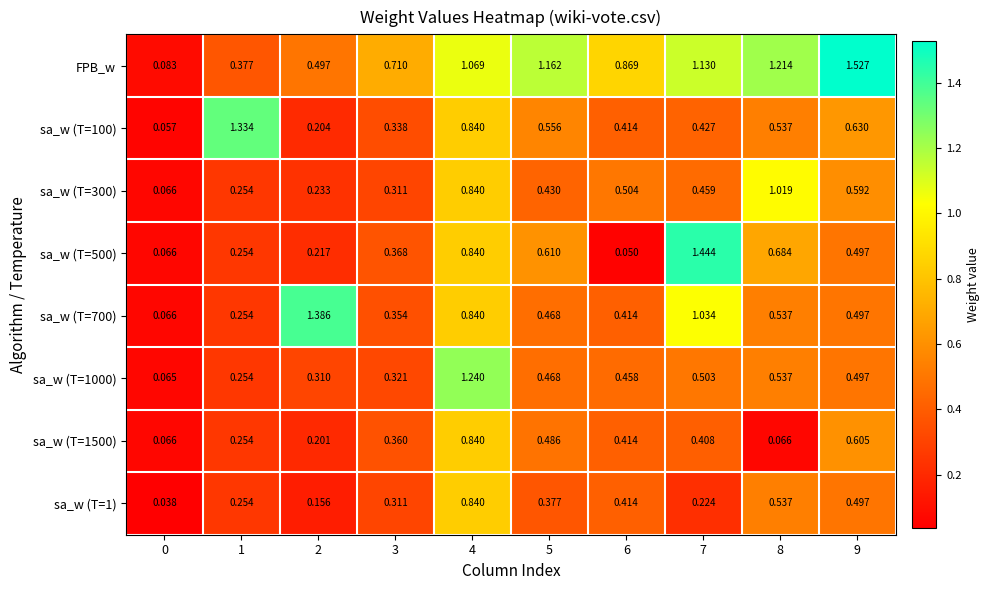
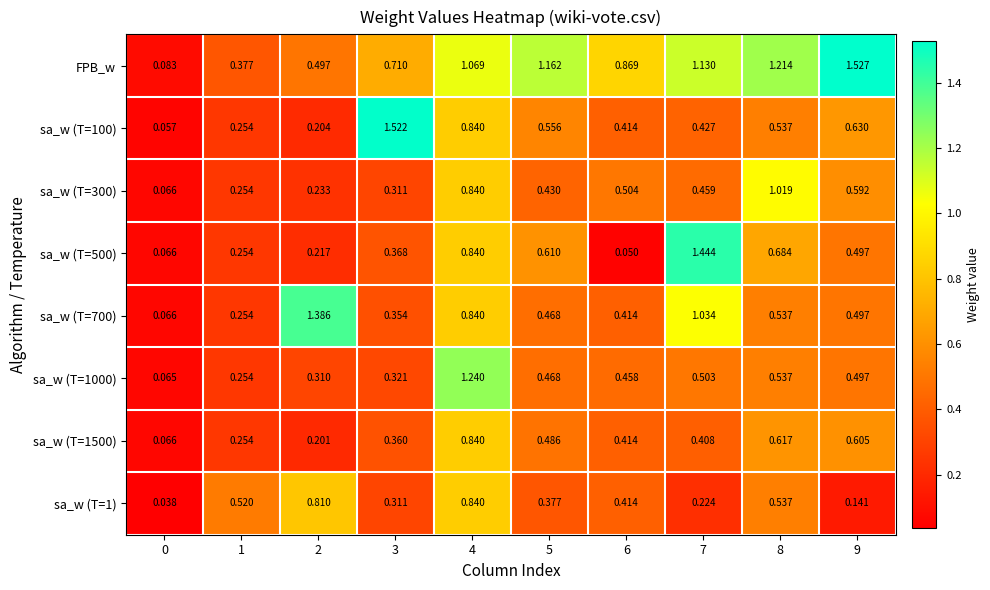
sa_w (T=100), 1: 1.334 -> 0.254
sa_w (T=100), 3: 0.338 -> 1.522
sa_w (T=1500), 8: 0.066 -> 0.617
sa_w (T=1), 1: 0.254 -> 0.520
sa_w (T=1), 2: 0.156 -> 0.810
sa_w (T=1), 9: 0.497 -> 0.141
